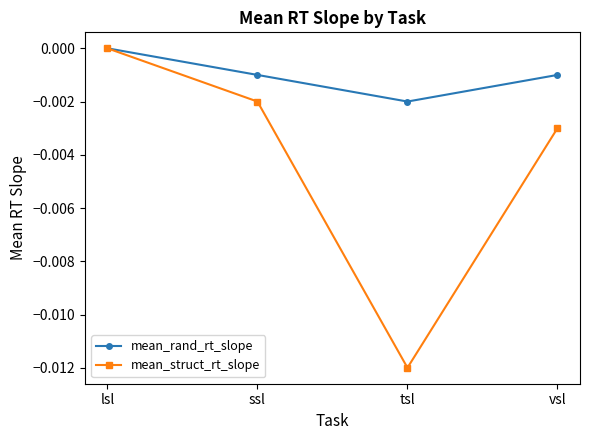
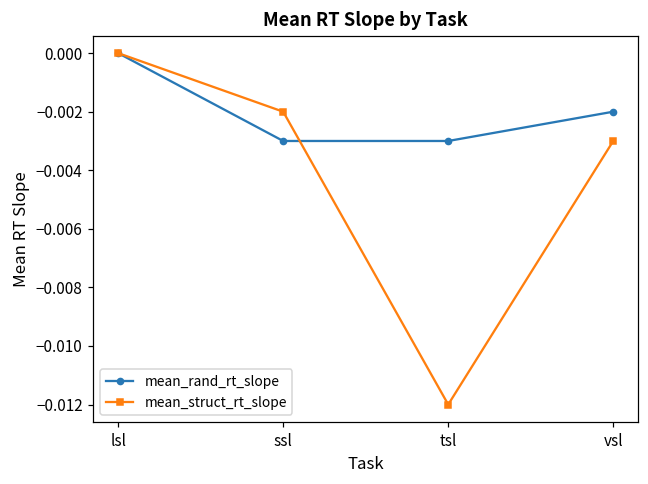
mean_rand_rt_slope, ssl: -0.001 -> -0.003
mean_rand_rt_slope, tsl: -0.002 -> -0.003
mean_rand_rt_slope, vsl: -0.001 -> -0.002
